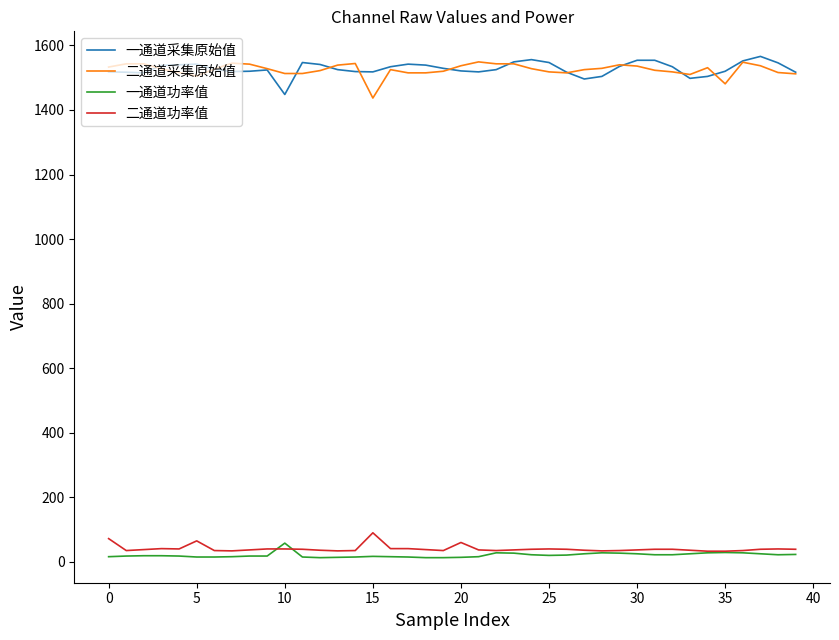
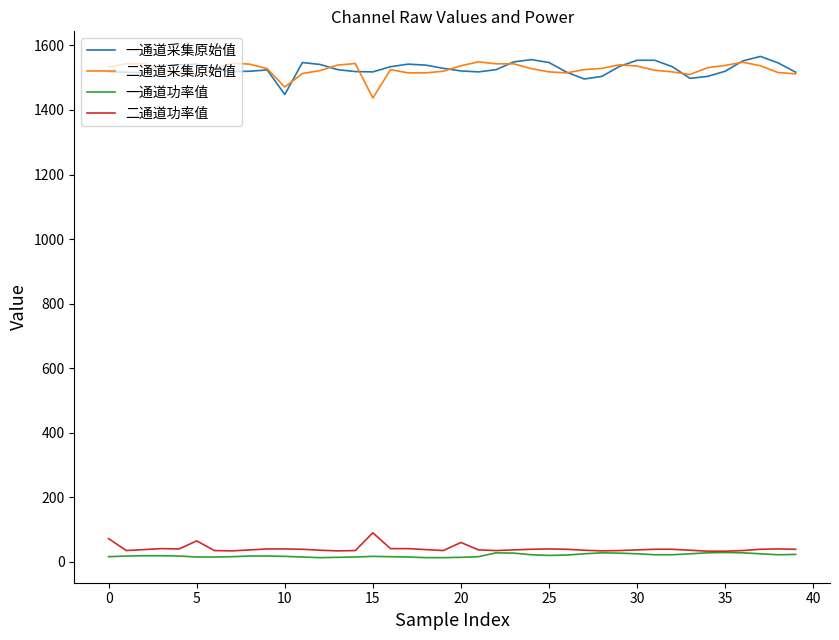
二通道采集原始值, 10: 1510 -> 1470
一通道功率值, 10: 60 -> 20
二通道采集原始值, 35: 1480 -> 1540
